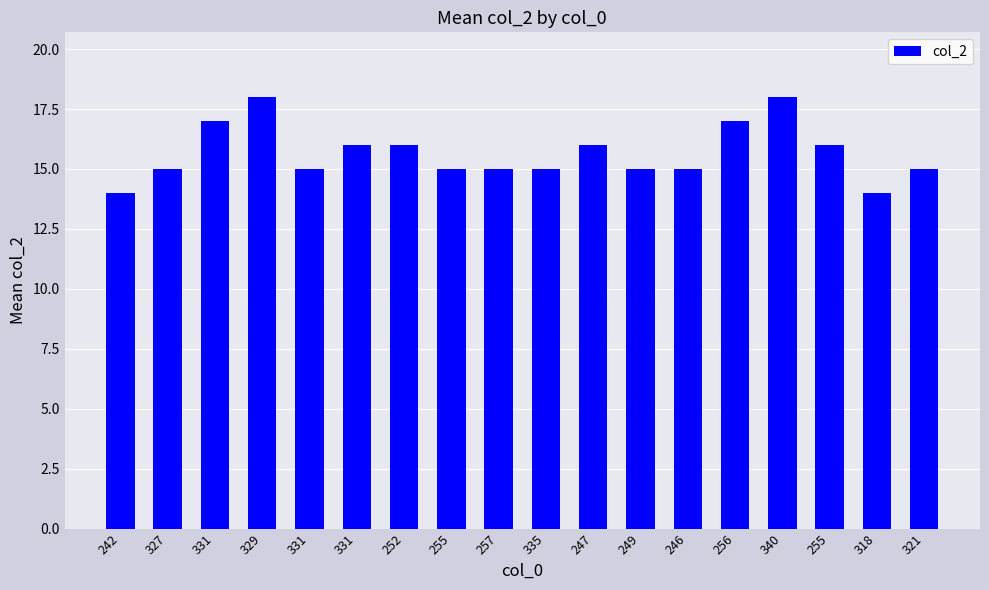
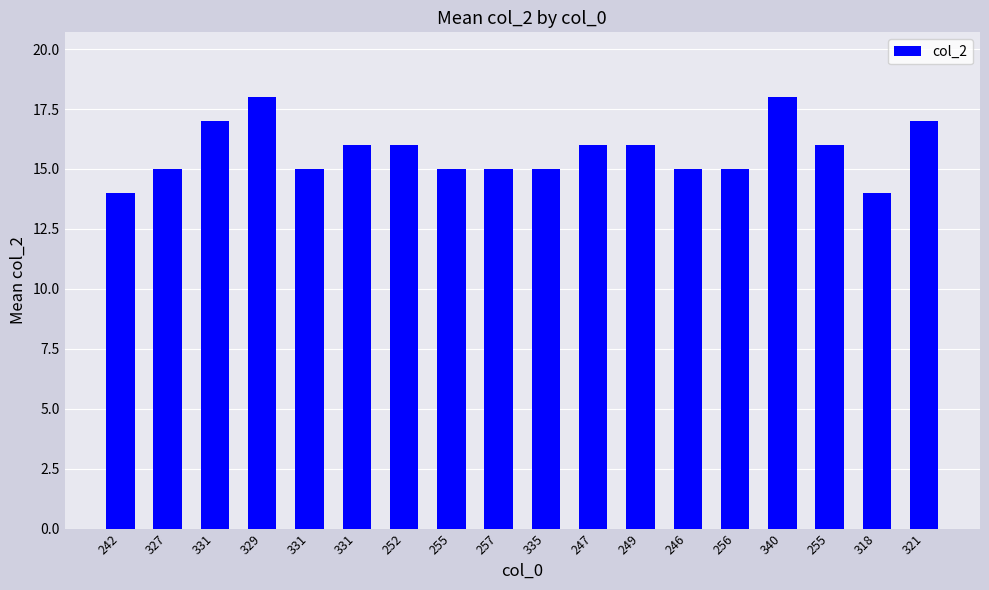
249: 15 -> 16
256: 17 -> 15
321: 15 -> 17
